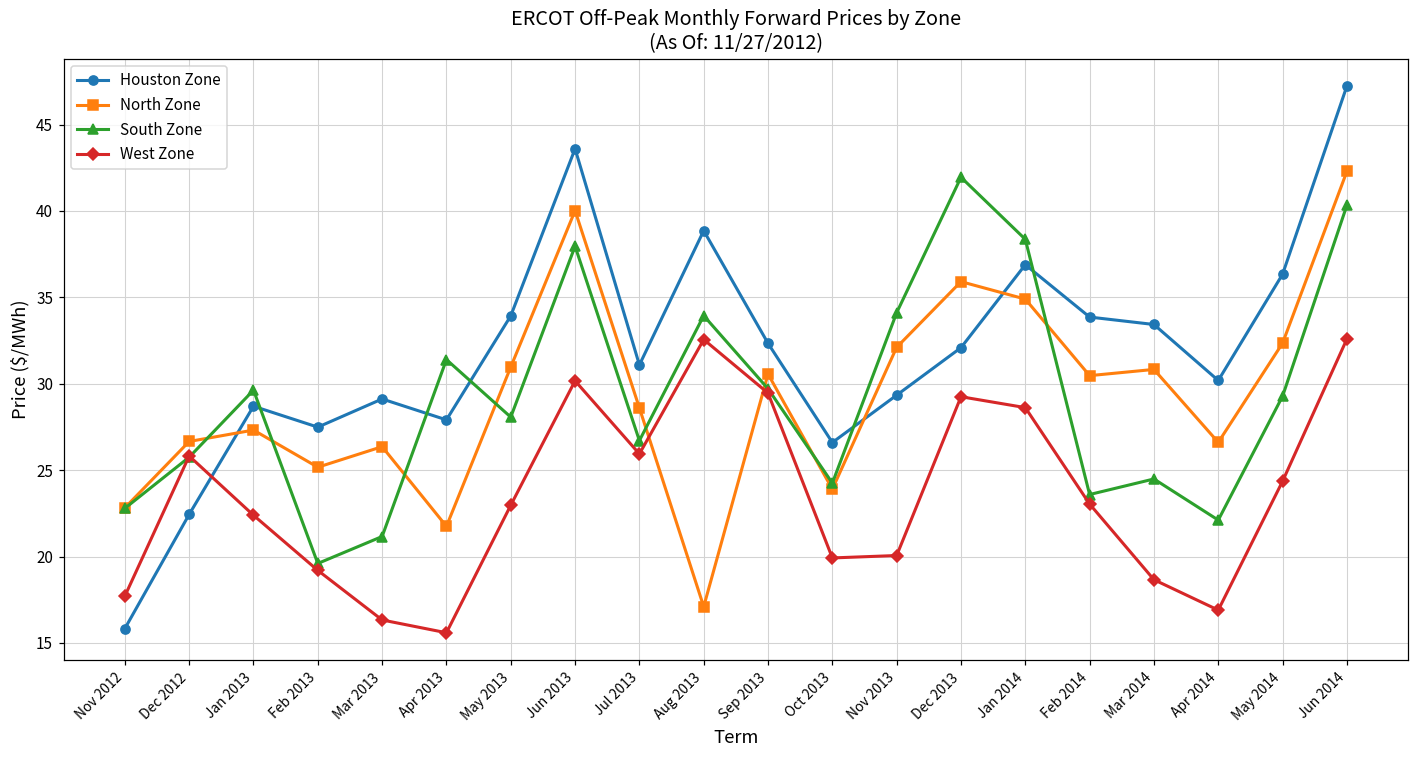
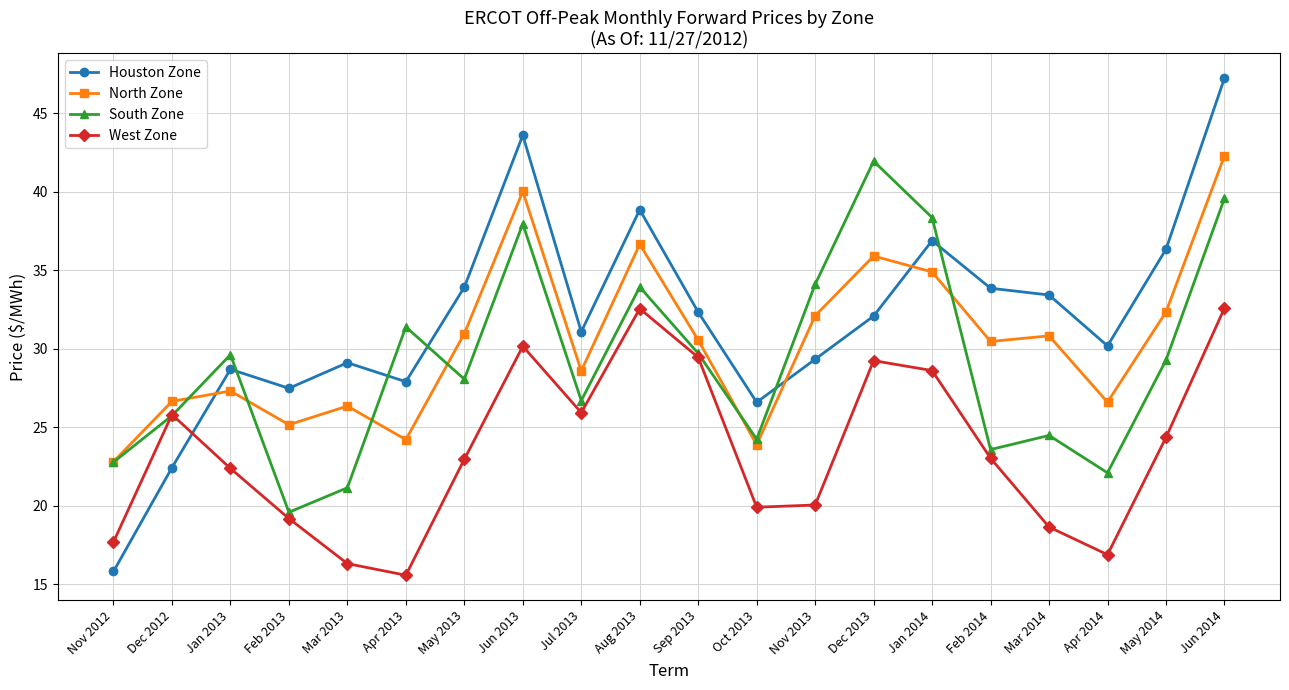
North Zone, Apr 2013: 21.8 -> 24.2
North Zone, Aug 2013: 17.1 -> 36.7
South Zone, Jun 2014: 40.3 -> 39.6
